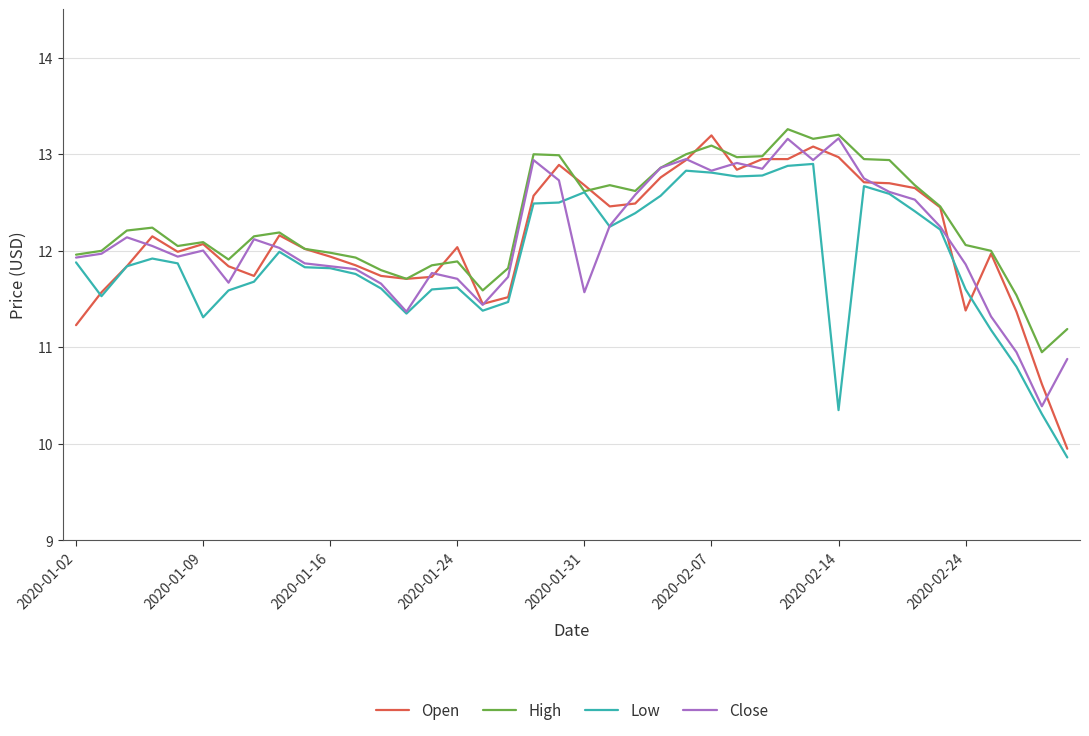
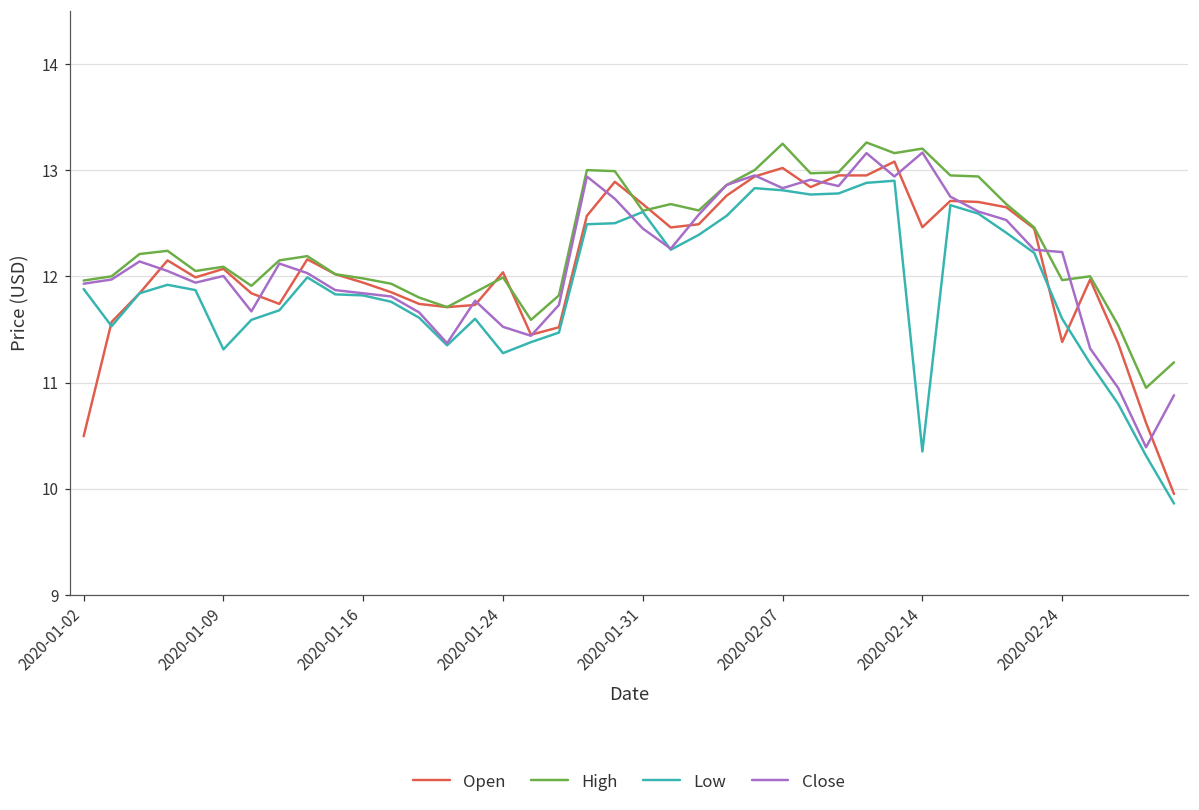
Open, 2020-01-02: 11.2 -> 10.5
High, 2020-01-24: 11.9 -> 12.0
Low, 2020-01-24: 11.6 -> 11.3
Close, 2020-01-24: 11.7 -> 11.5
Close, 2020-01-31: 11.6 -> 12.4
Open, 2020-02-07: 13.2 -> 13.0
High, 2020-02-07: 13.1 -> 13.2
Open, 2020-02-14: 13.0 -> 12.5
High, 2020-02-24: 12.1 -> 12.0
Close, 2020-02-24: 11.9 -> 12.2
